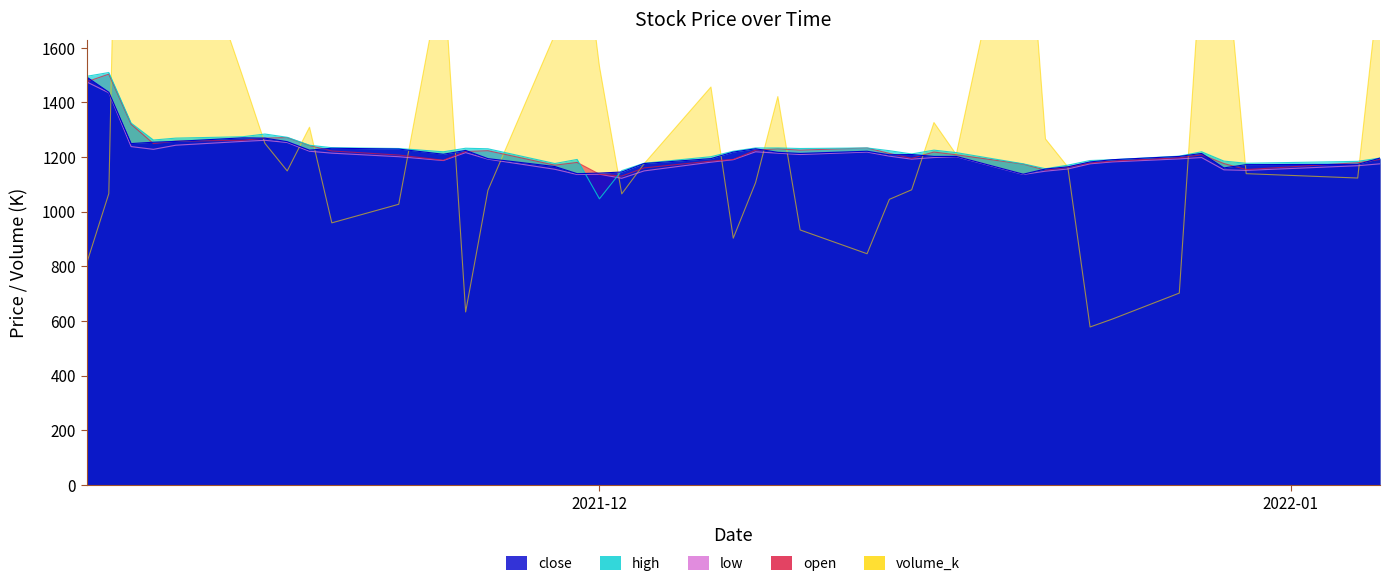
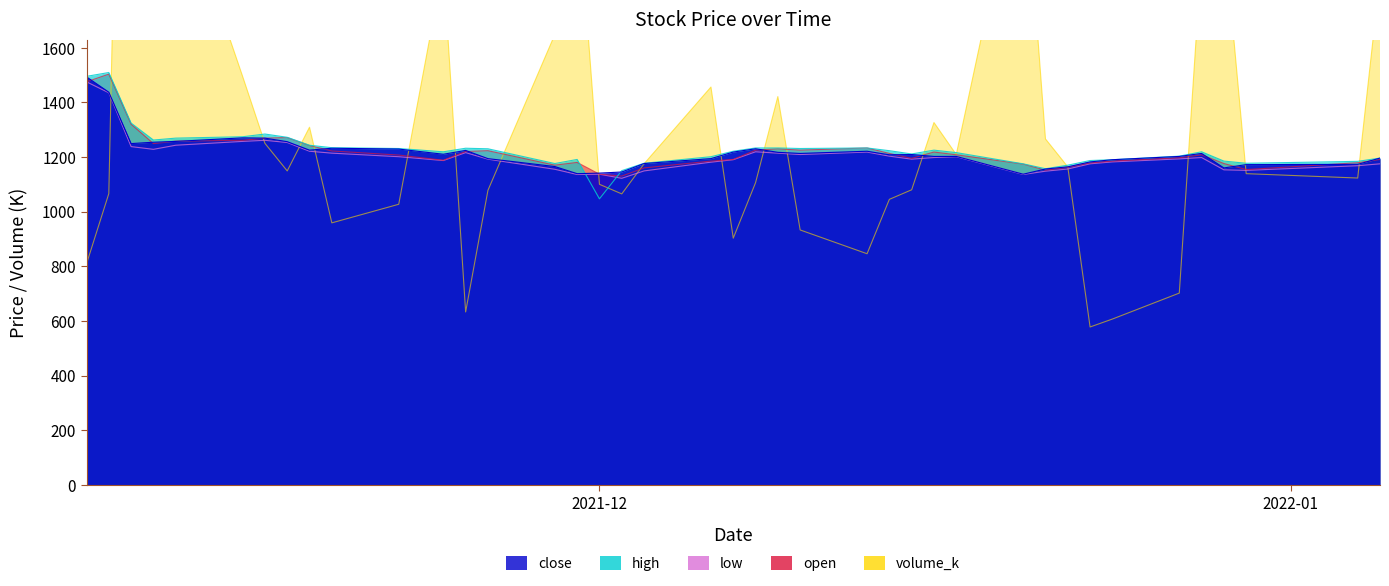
volume_k, 2021-12: 1530 -> 1100
